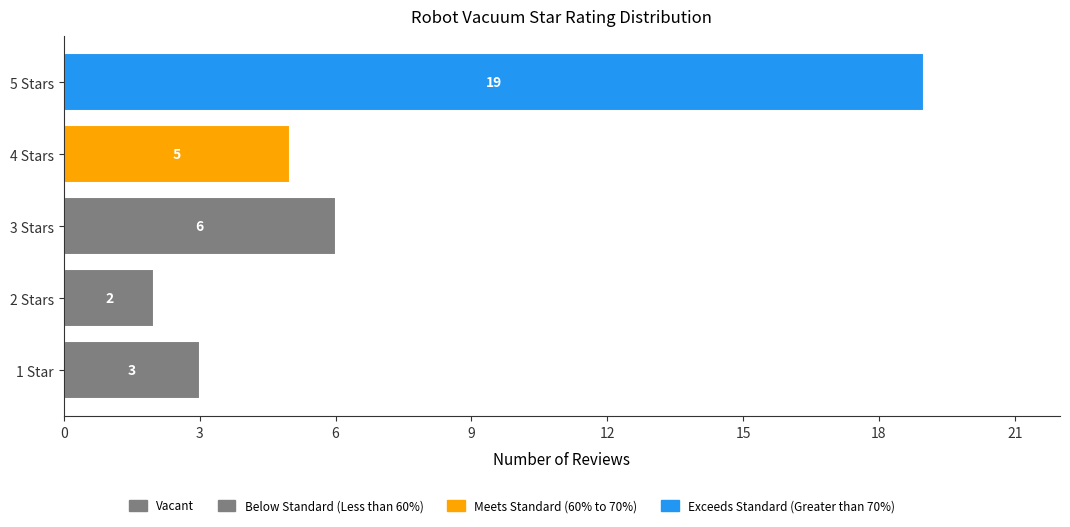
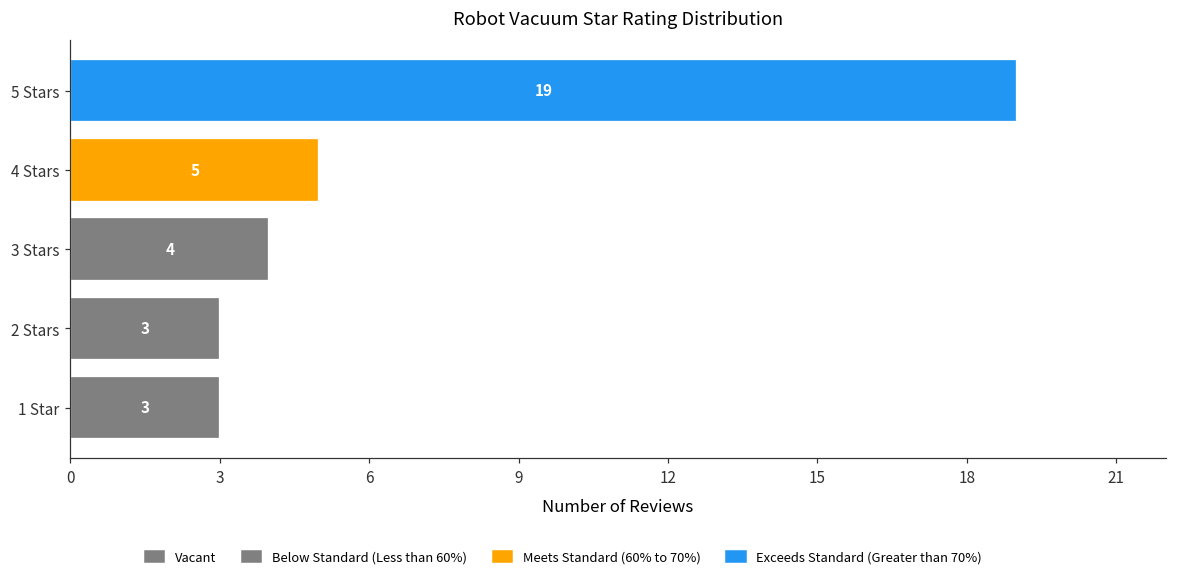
Below Standard (Less than 60%), 3 Stars: 6 -> 4
Below Standard (Less than 60%), 2 Stars: 2 -> 3
